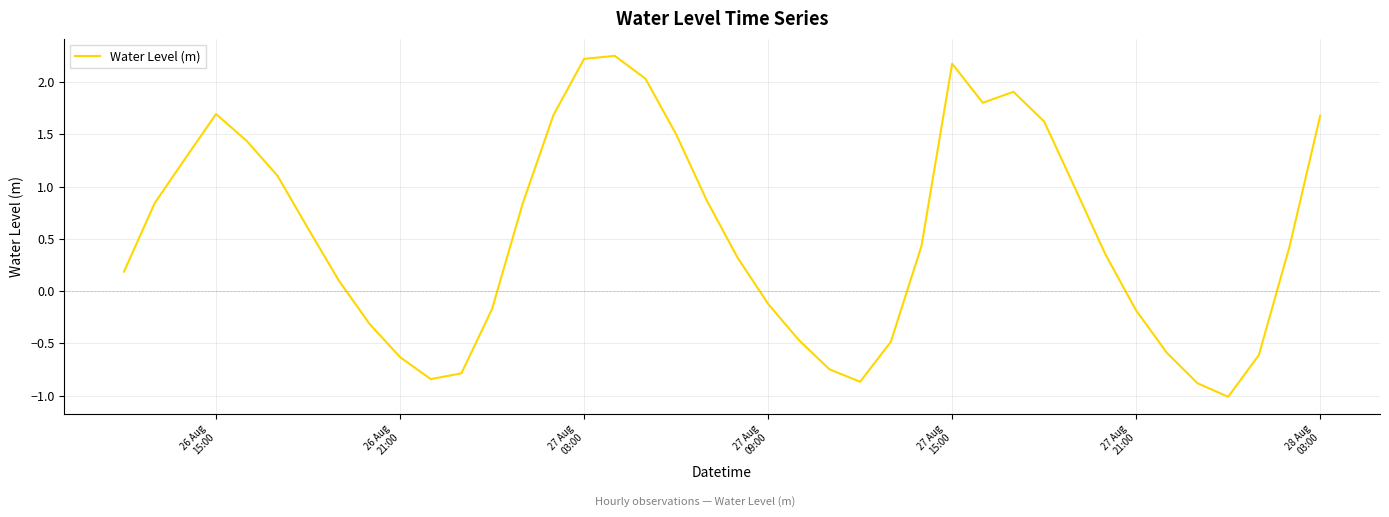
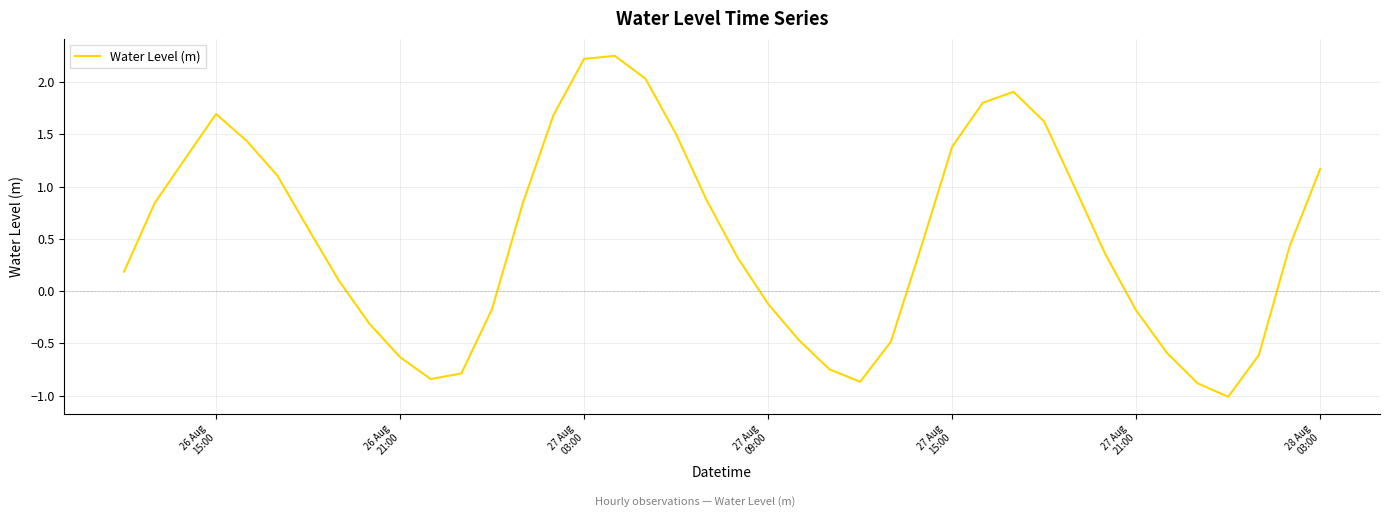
27 Aug 15:00: 2.17 -> 1.38
28 Aug 03:00: 1.68 -> 1.17
